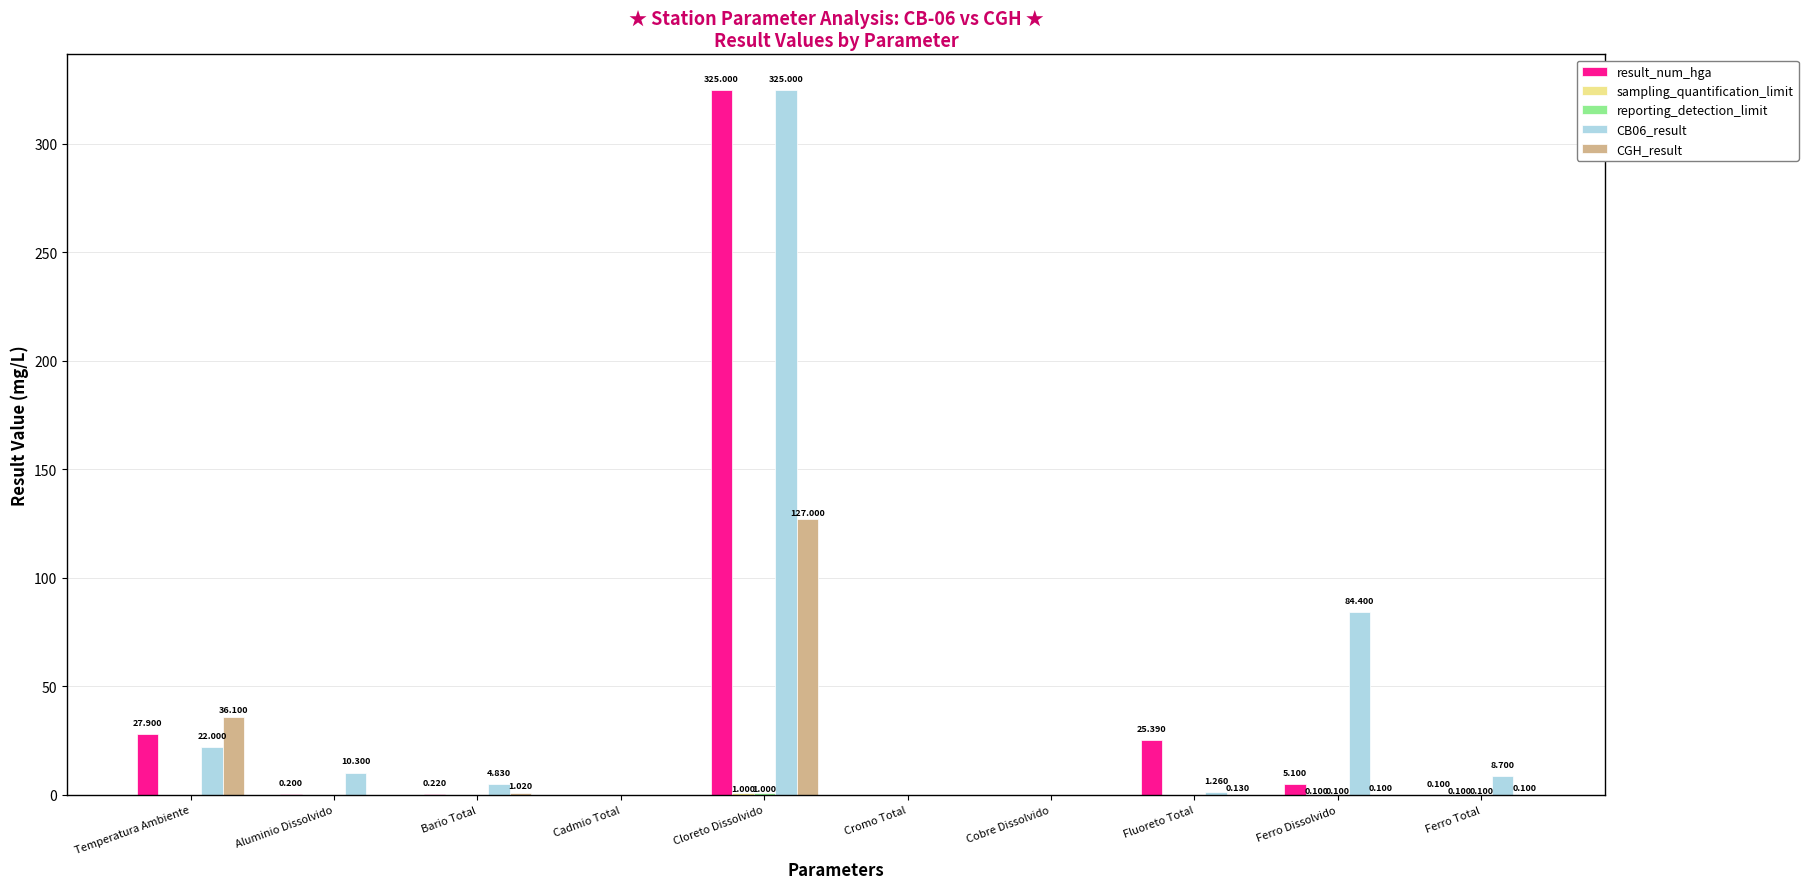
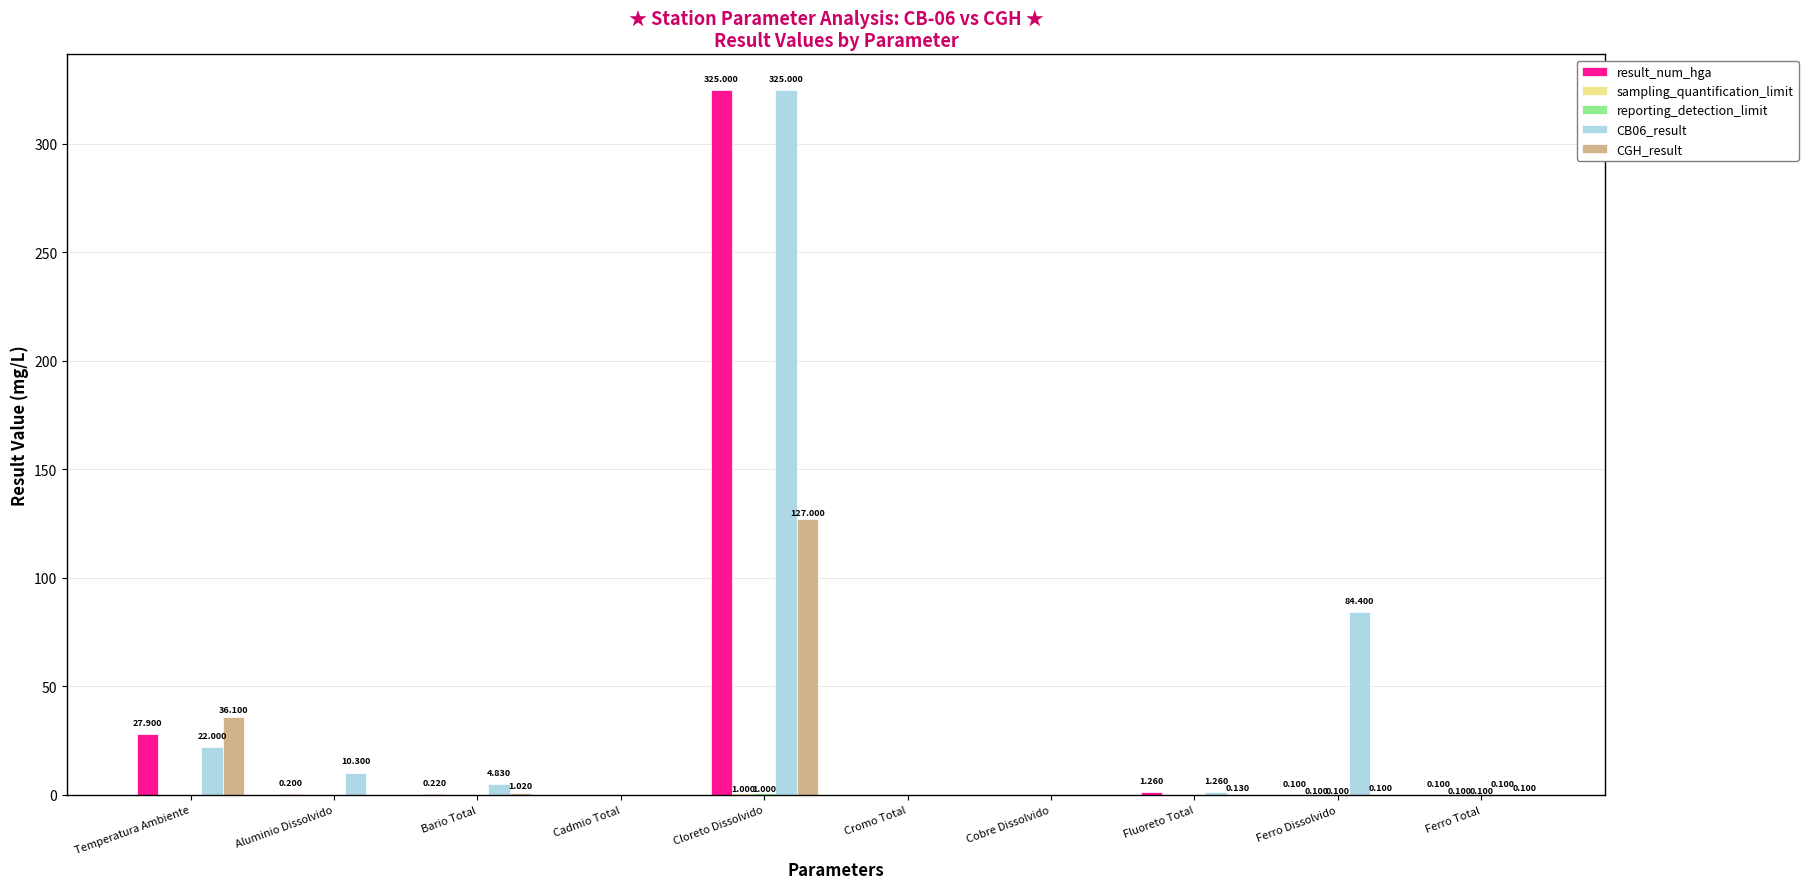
result_num_hga, Fluoreto Total: 25.390 -> 1.260
result_num_hga, Ferro Dissolvido: 5.100 -> 0.100
CB06_result, Ferro Total: 8.700 -> 0.100
